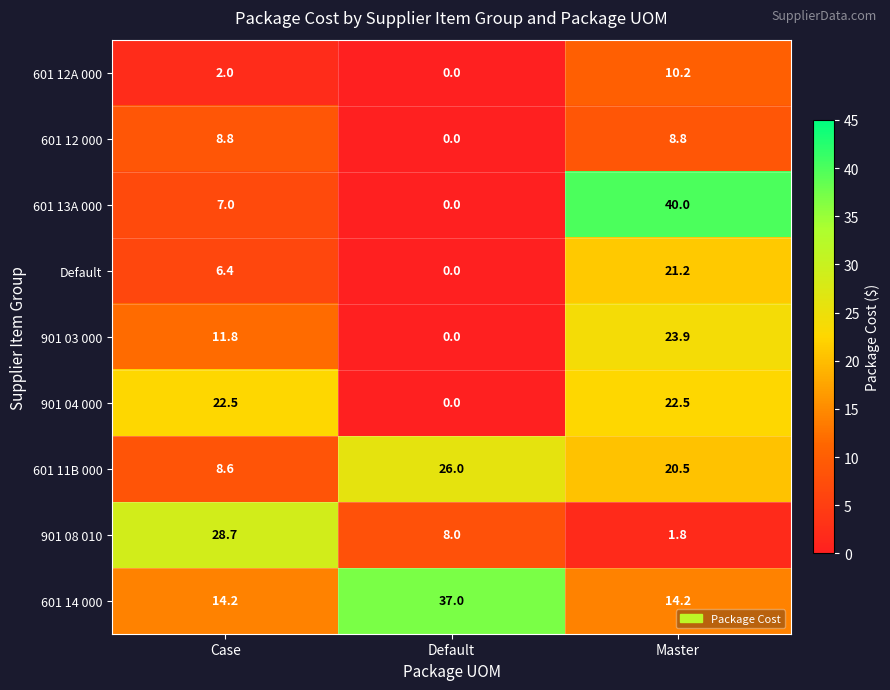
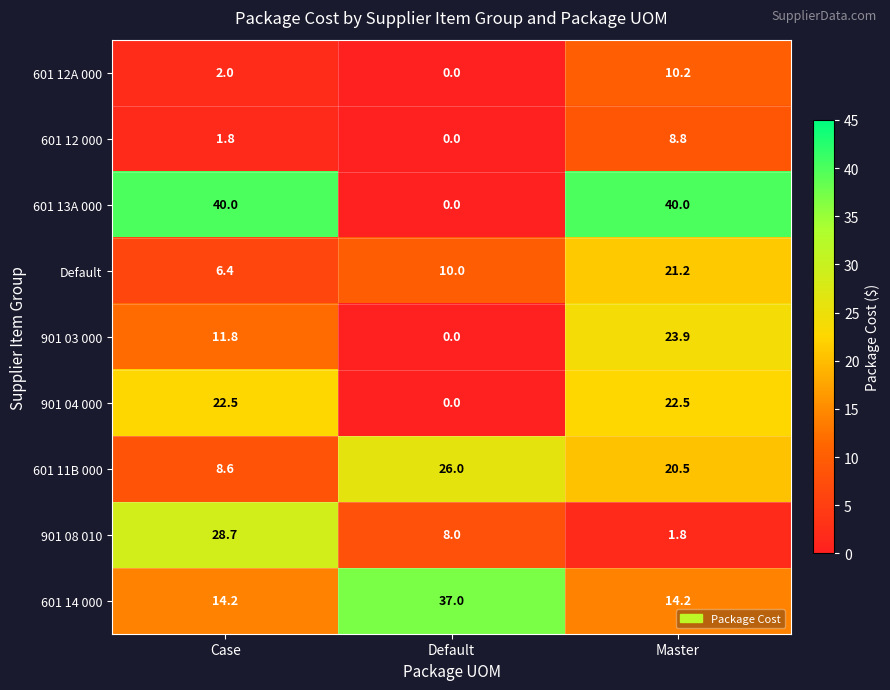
601 12 000, Case: 8.8 -> 1.8
601 13A 000, Case: 7.0 -> 40.0
Default, Default: 0.0 -> 10.0
